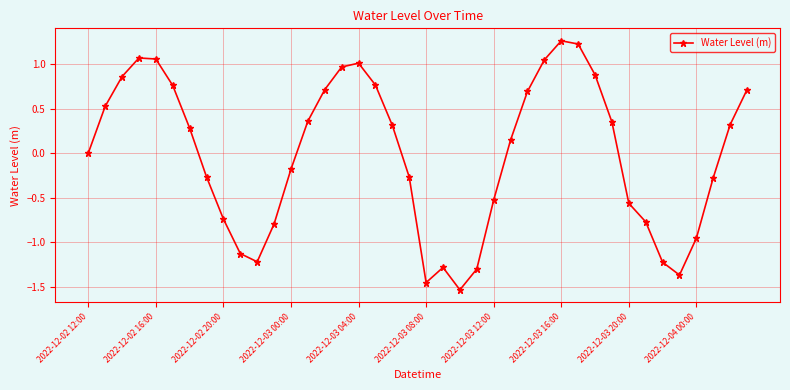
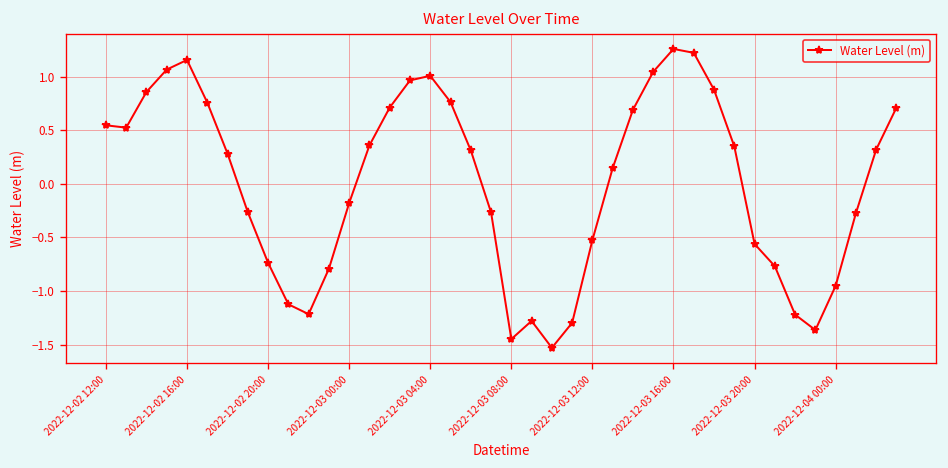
2022-12-02 12:00: 0.0 -> 0.5
2022-12-02 16:00: 1.1 -> 1.2
